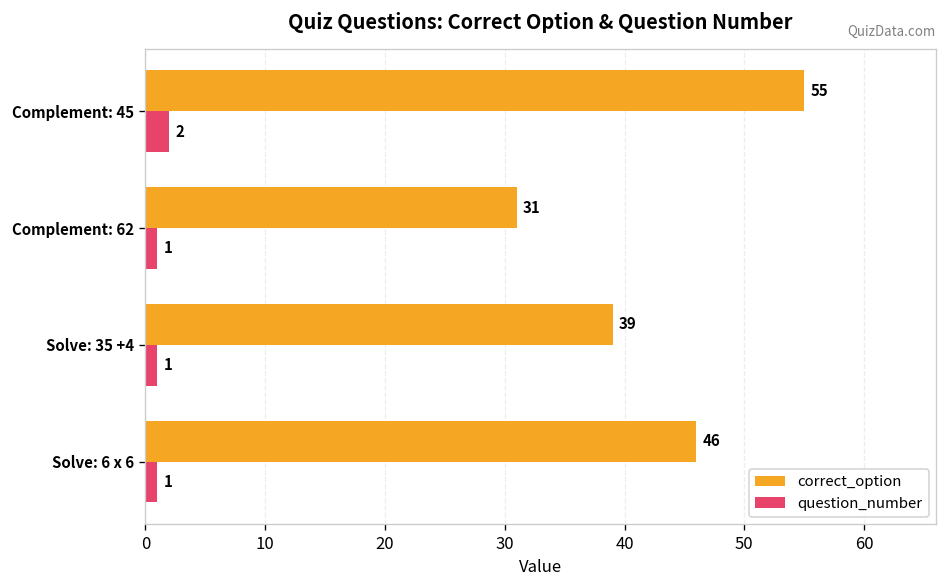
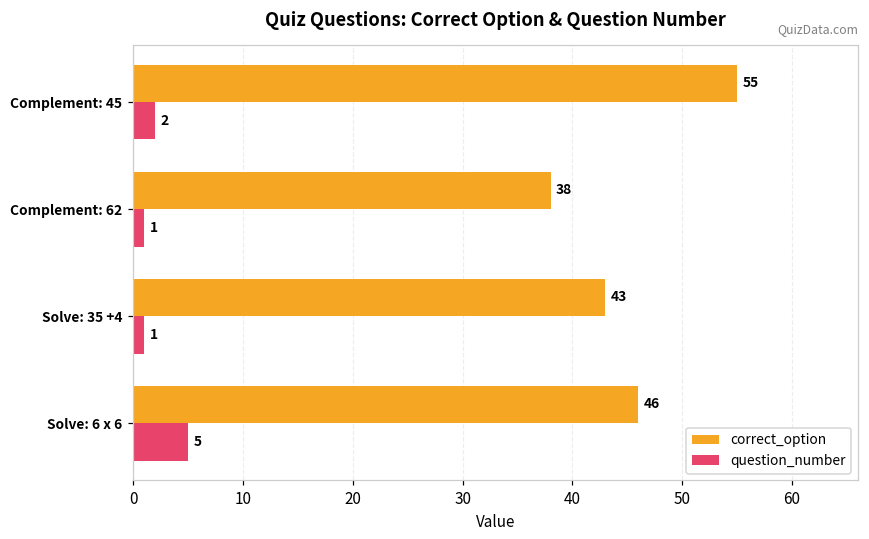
correct_option, Complement: 62: 31 -> 38
correct_option, Solve: 35 +4: 39 -> 43
question_number, Solve: 6 x 6: 1 -> 5
